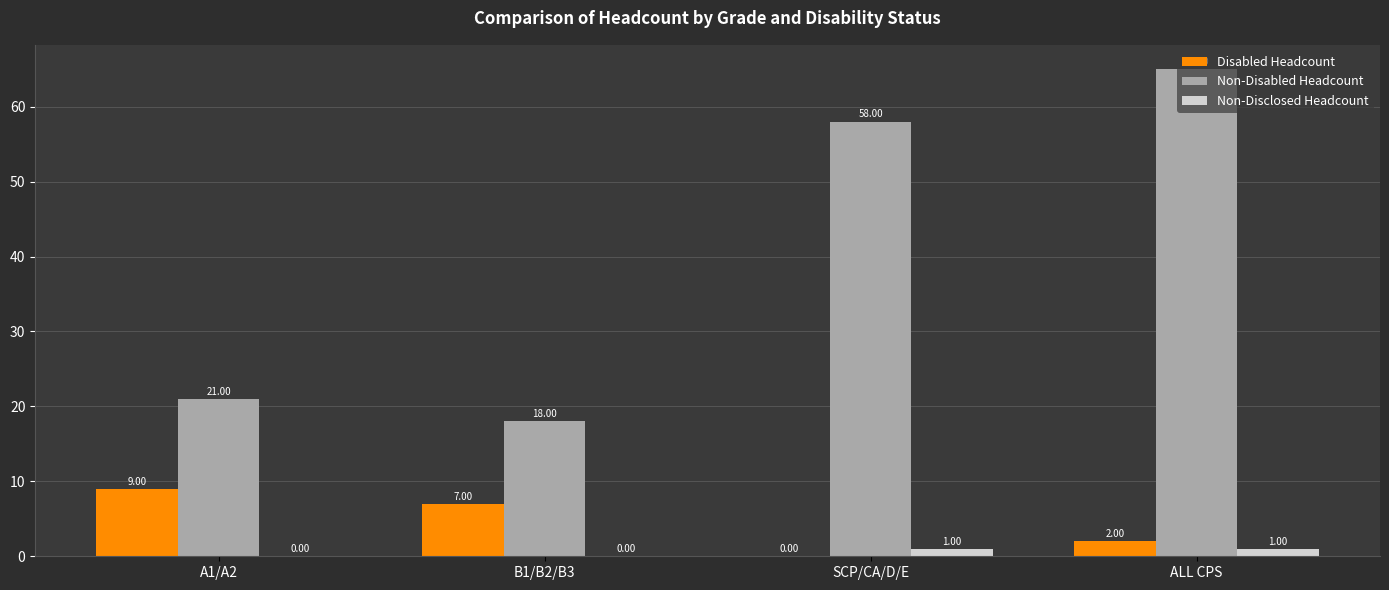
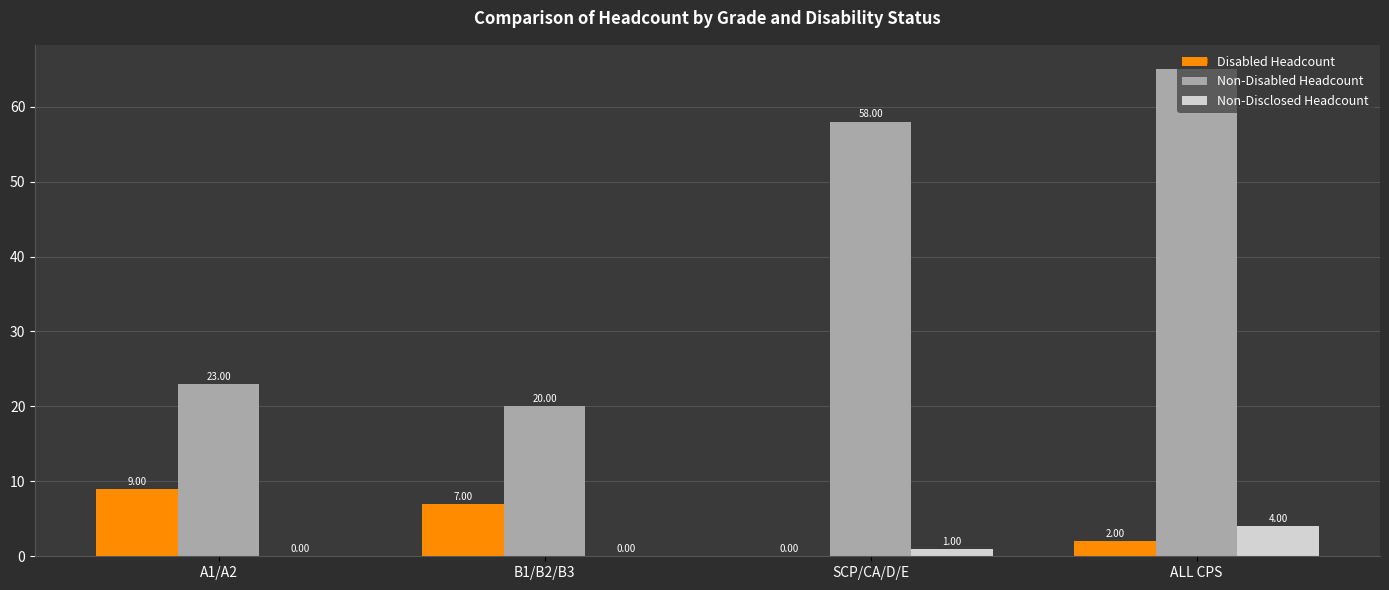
Non-Disabled Headcount, A1/A2: 21.00 -> 23.00
Non-Disabled Headcount, B1/B2/B3: 18.00 -> 20.00
Non-Disclosed Headcount, ALL CPS: 1.00 -> 4.00
